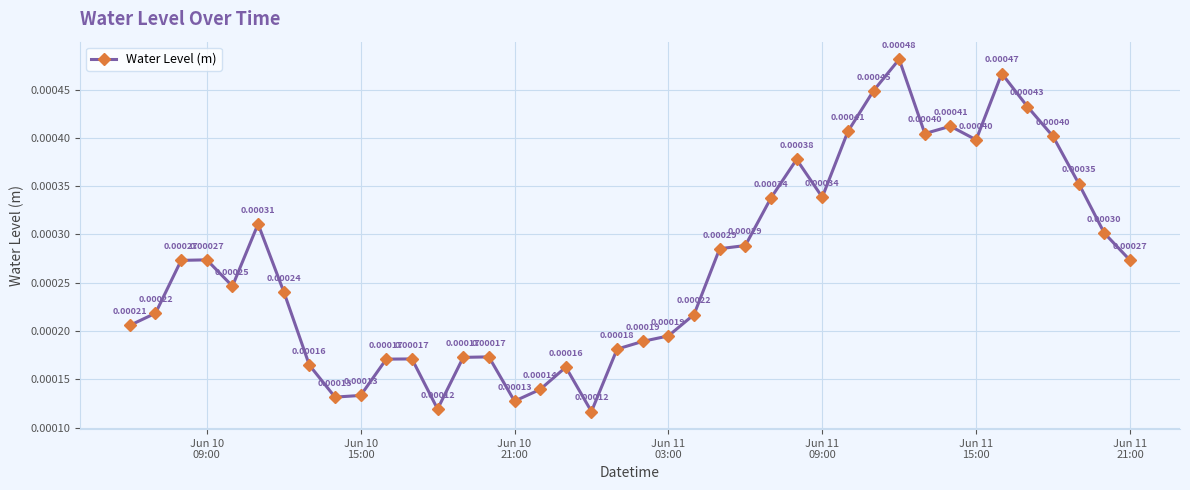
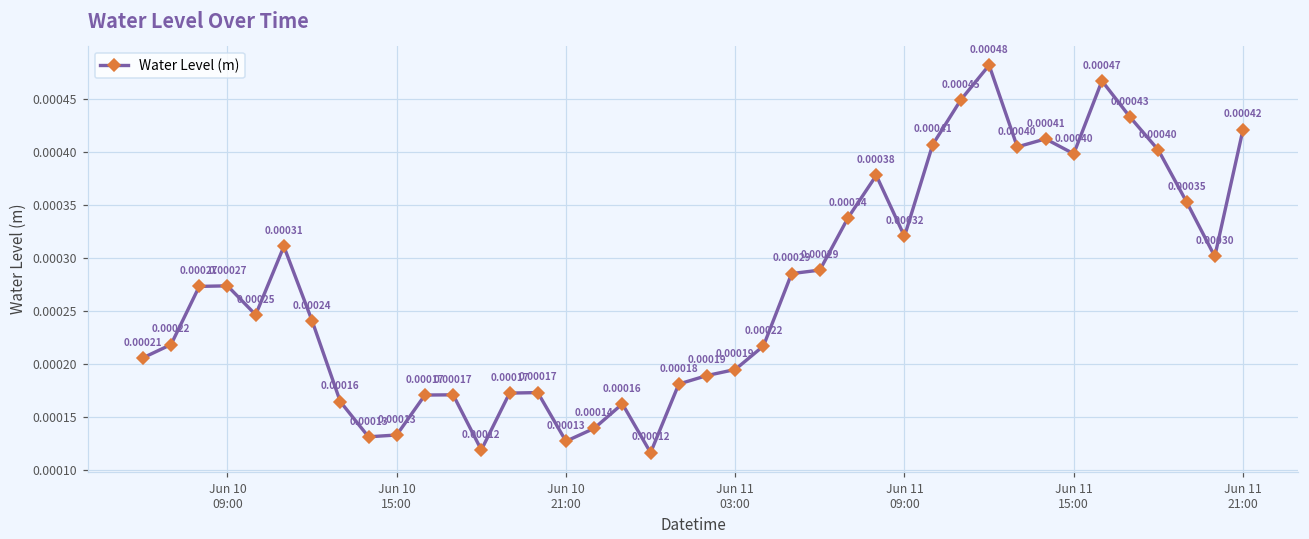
Jun 11 09:00: 0.00034 -> 0.00032
Jun 11 21:00: 0.00027 -> 0.00042
